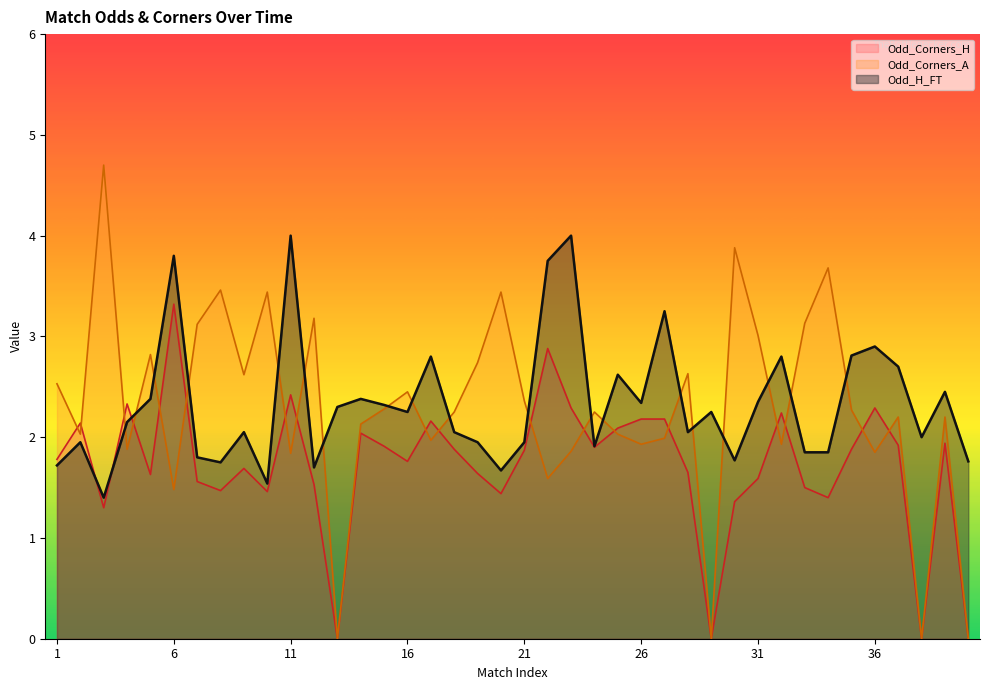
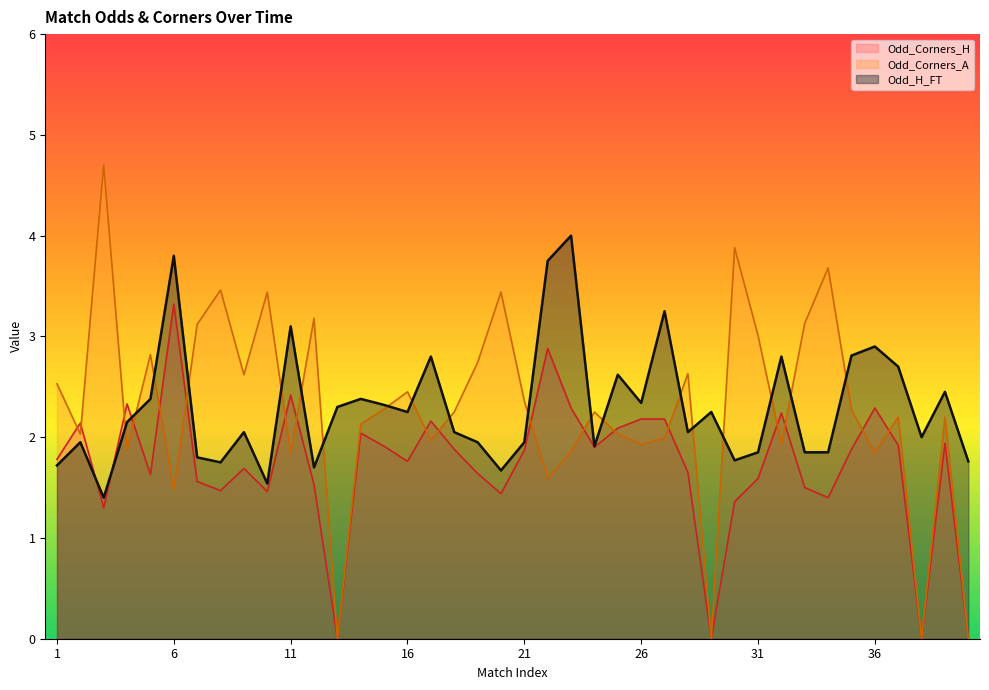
Odd_H_FT, 11: 4.0 -> 3.1
Odd_H_FT, 31: 2.35 -> 1.85
